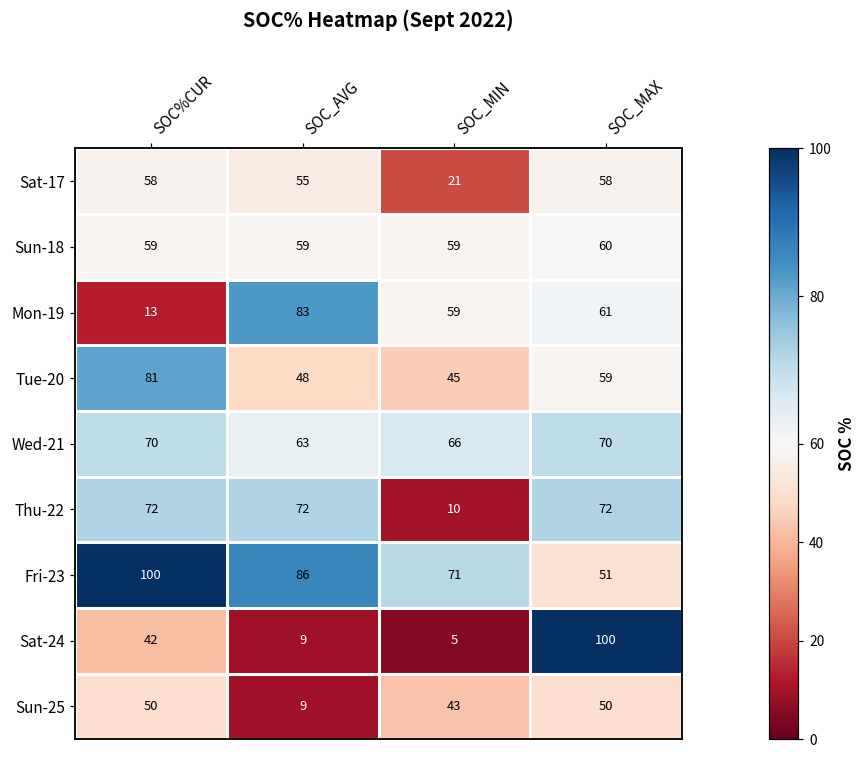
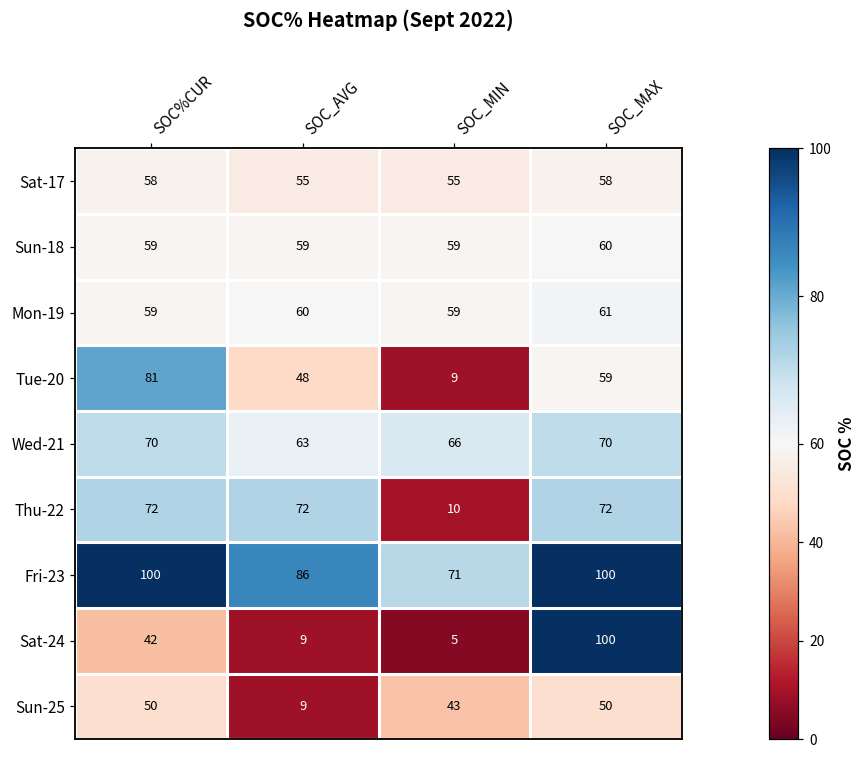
Sat-17, SOC_MIN: 21 -> 55
Mon-19, SOC%CUR: 13 -> 59
Mon-19, SOC_AVG: 83 -> 60
Tue-20, SOC_MIN: 45 -> 9
Fri-23, SOC_MAX: 51 -> 100
